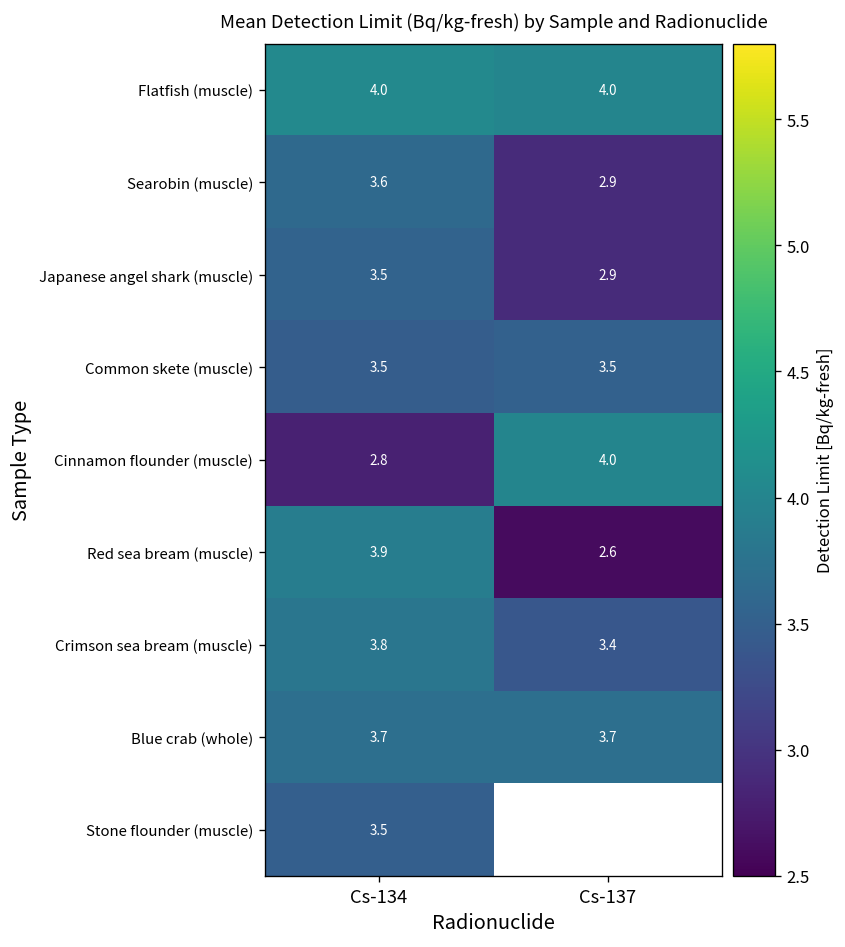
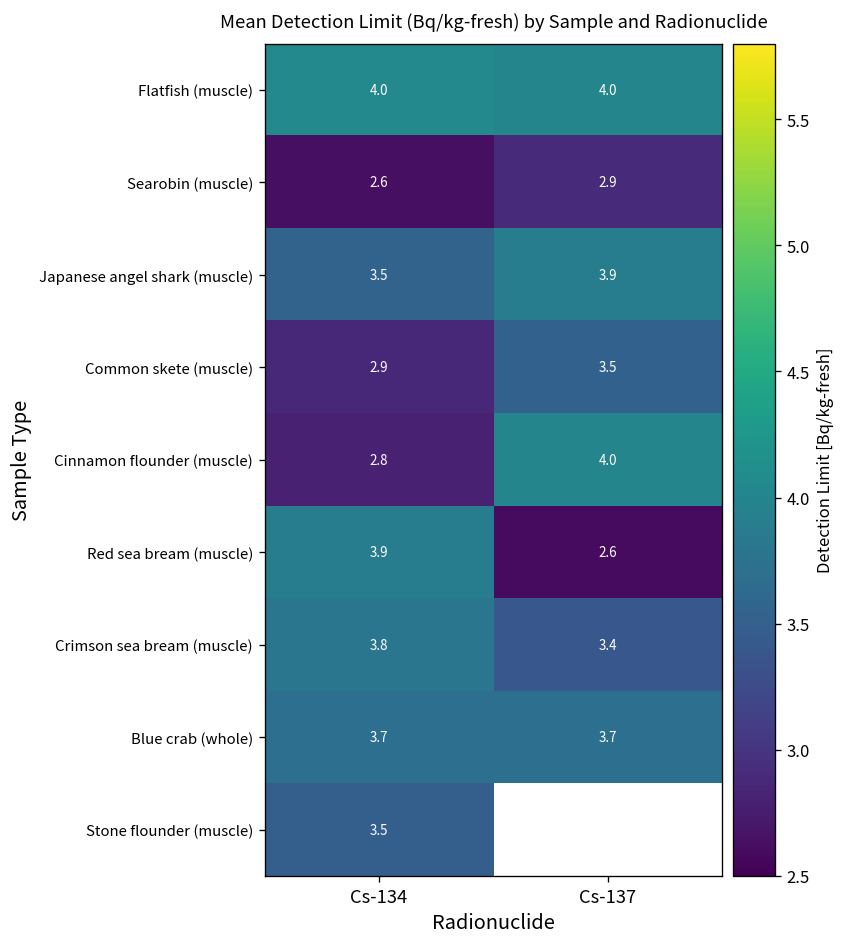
Searobin (muscle), Cs-134: 3.6 -> 2.6
Japanese angel shark (muscle), Cs-137: 2.9 -> 3.9
Common skete (muscle), Cs-134: 3.5 -> 2.9
